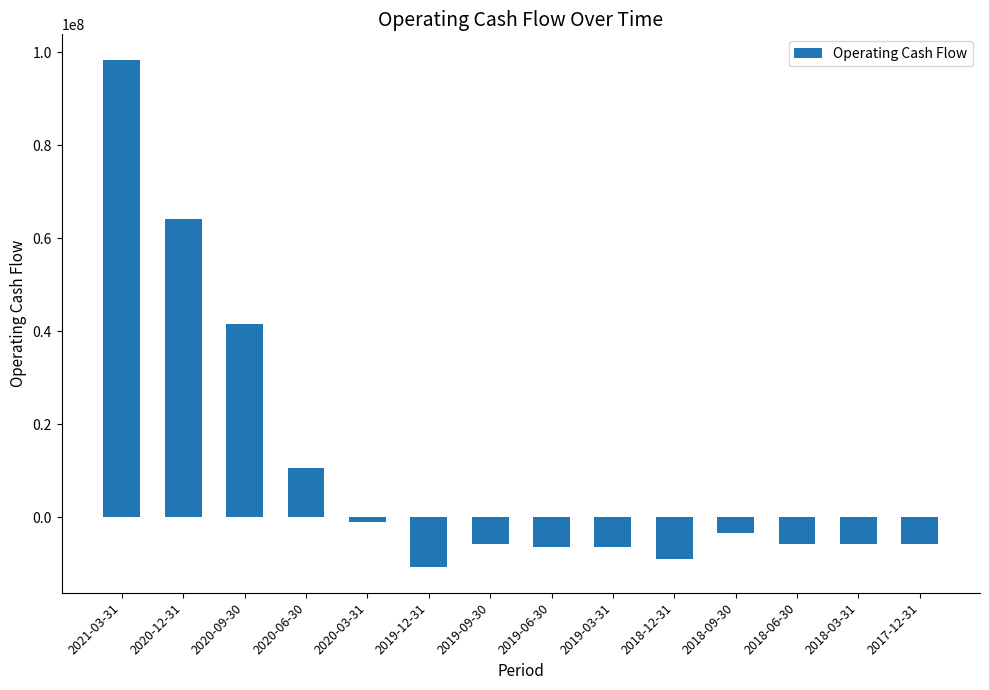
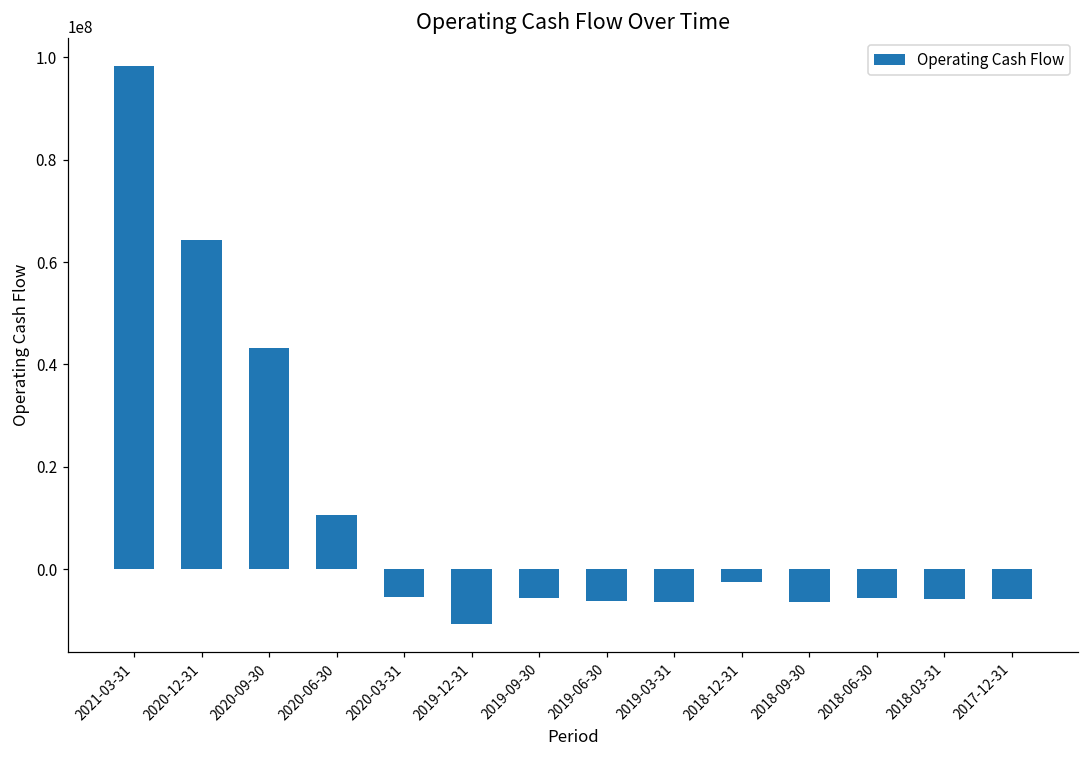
2020-09-30: 41000000 -> 43000000
2020-03-31: -1000000 -> -5000000
2018-12-31: -9000000 -> -3000000
2018-09-30: -3000000 -> -6000000
